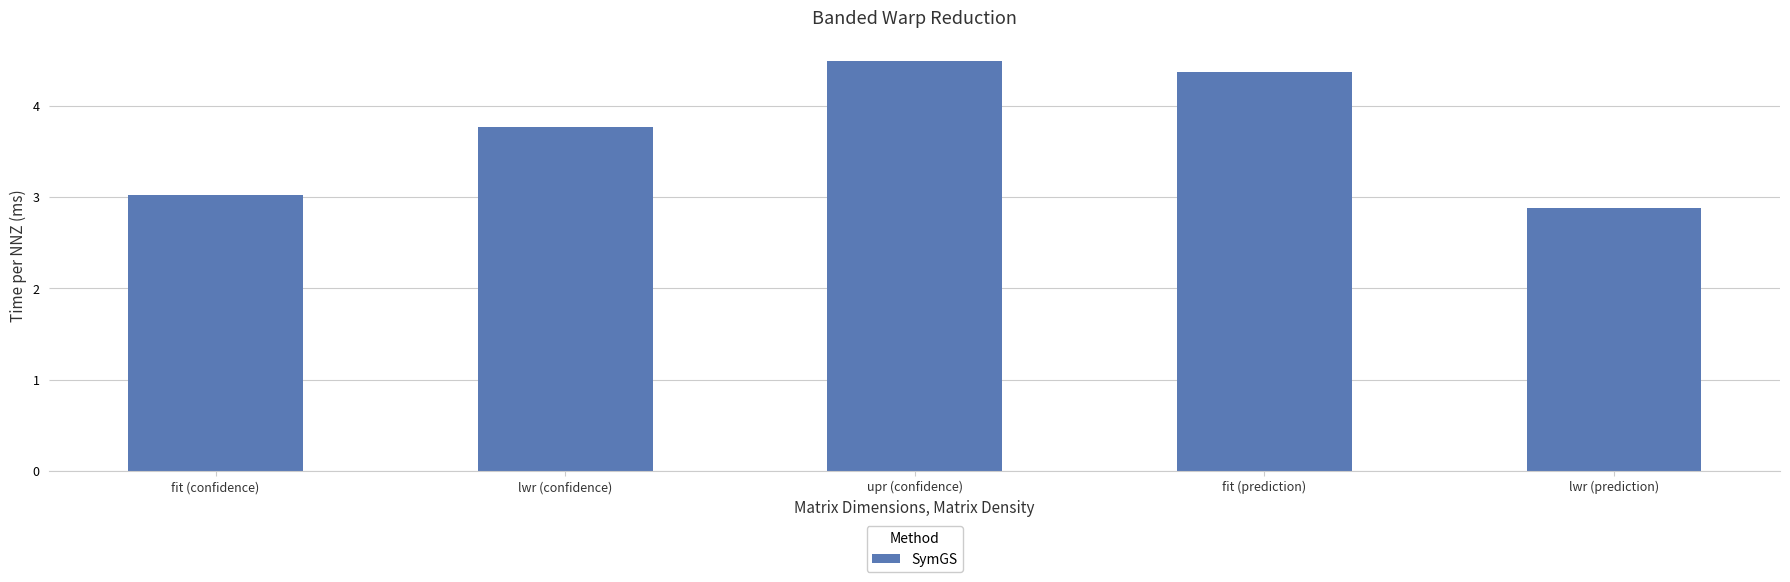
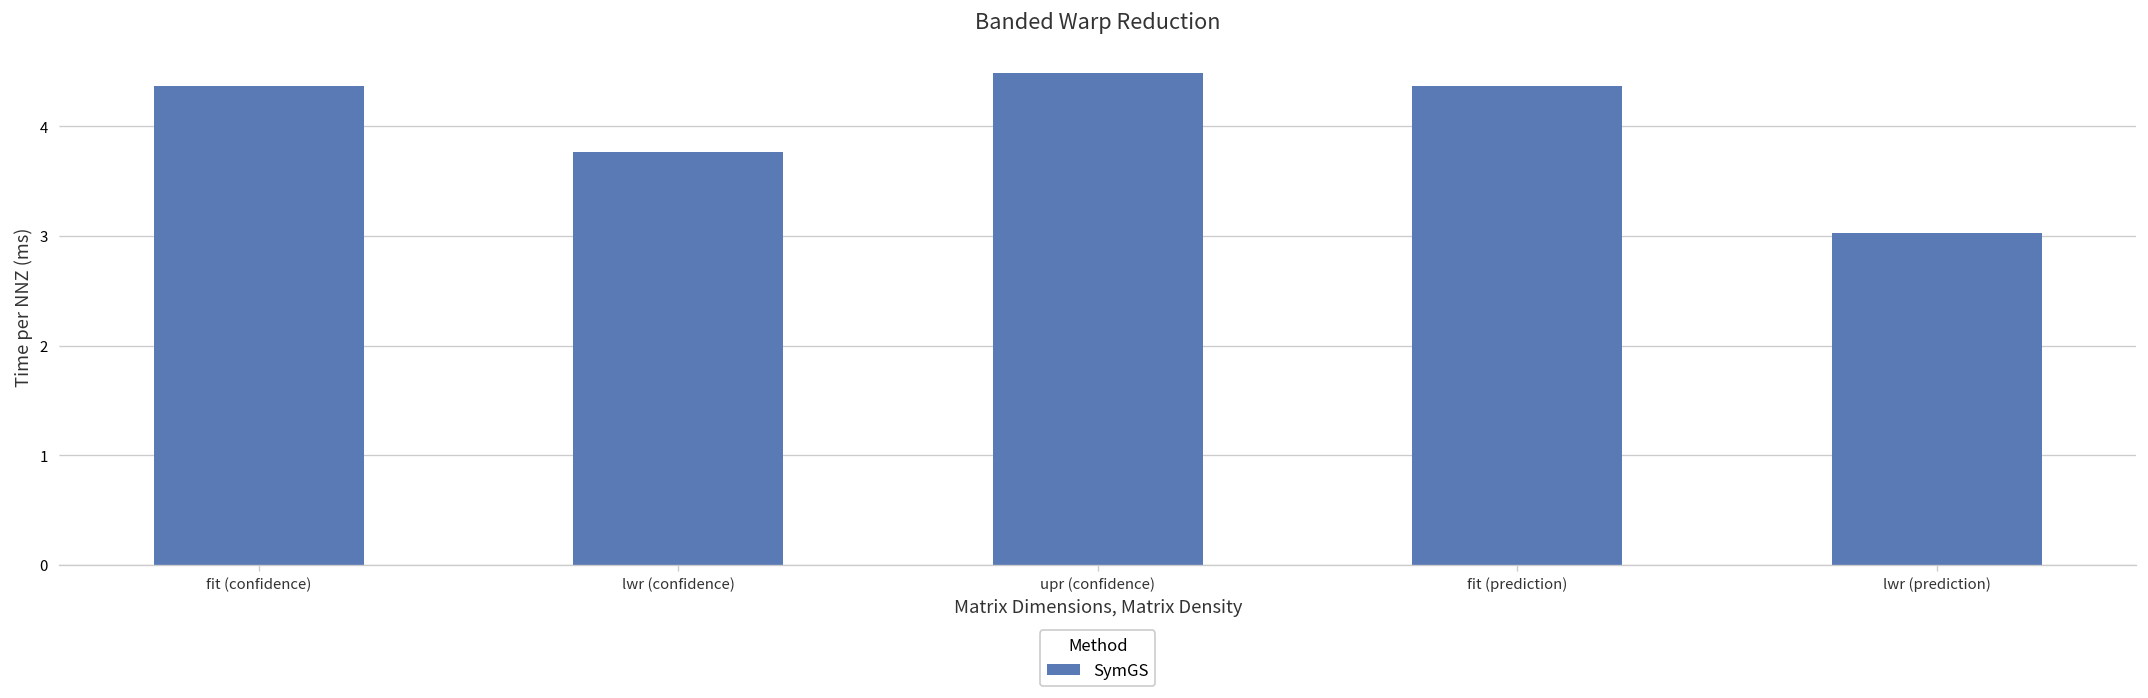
fit (confidence): 3.0 -> 4.4
lwr (prediction): 2.9 -> 3.0
